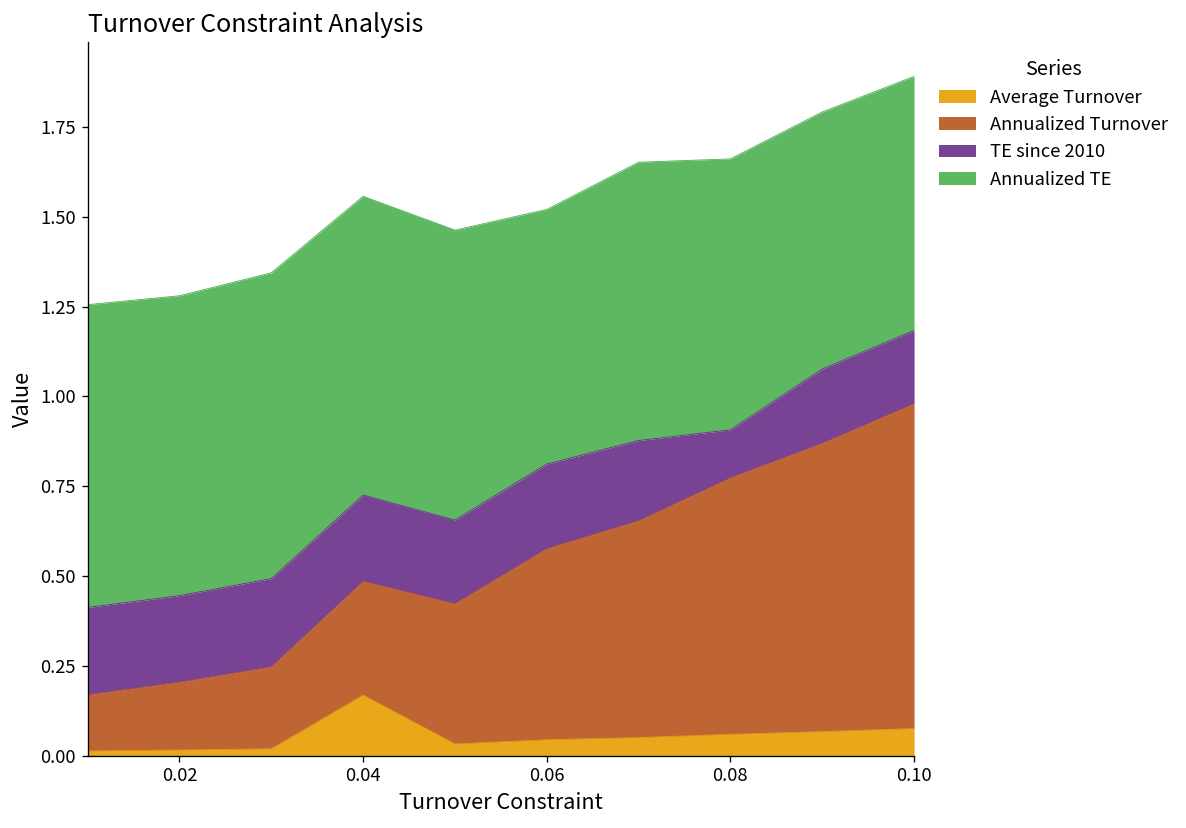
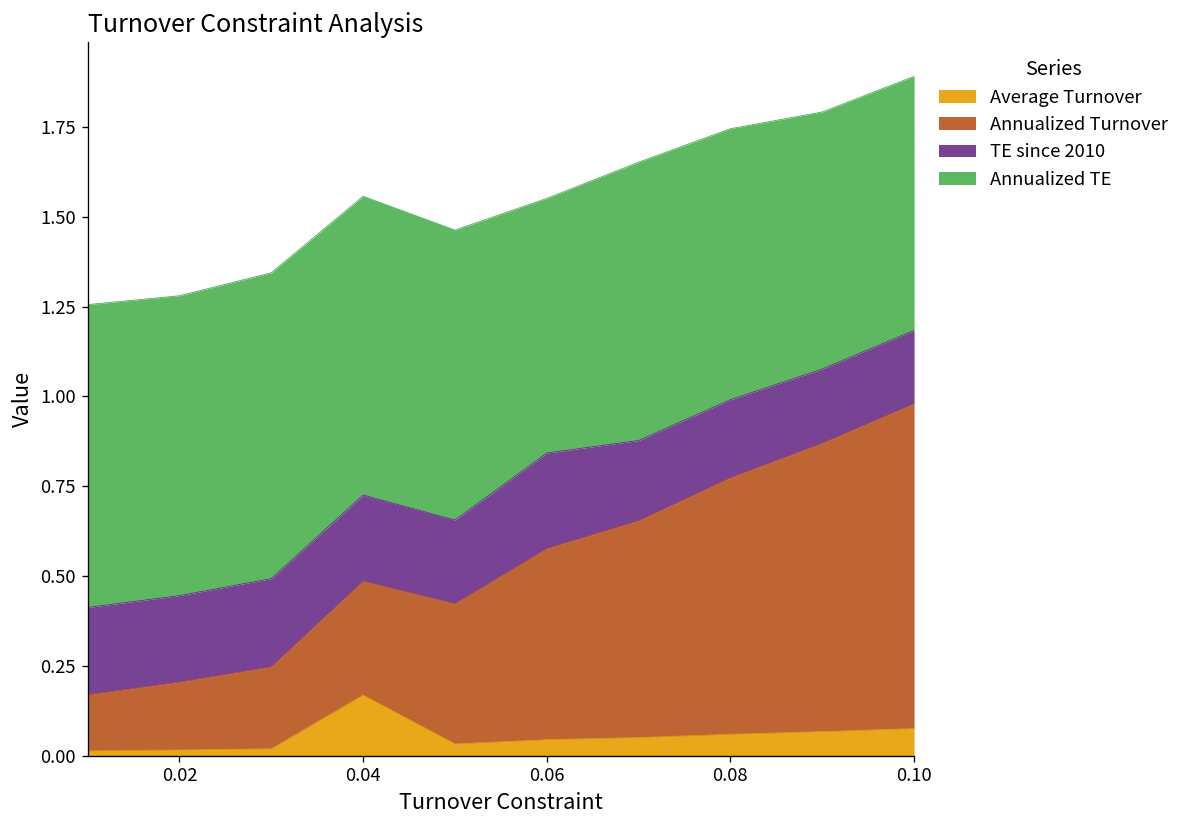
TE since 2010, 0.06: 0.24 -> 0.27
TE since 2010, 0.08: 0.13 -> 0.22
